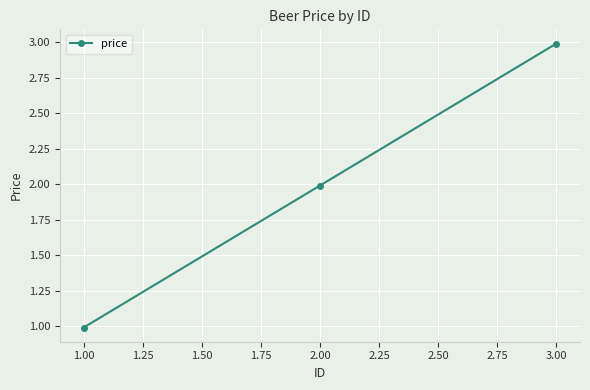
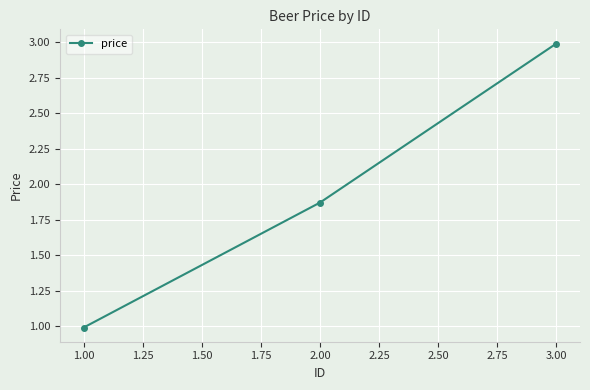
2.00: 1.99 -> 1.87
